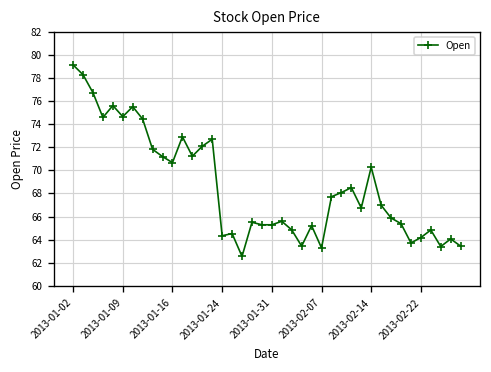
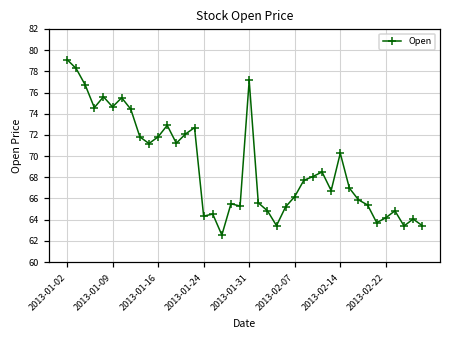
2013-01-16: 71 -> 72
2013-01-31: 65 -> 77
2013-02-07: 63 -> 66
